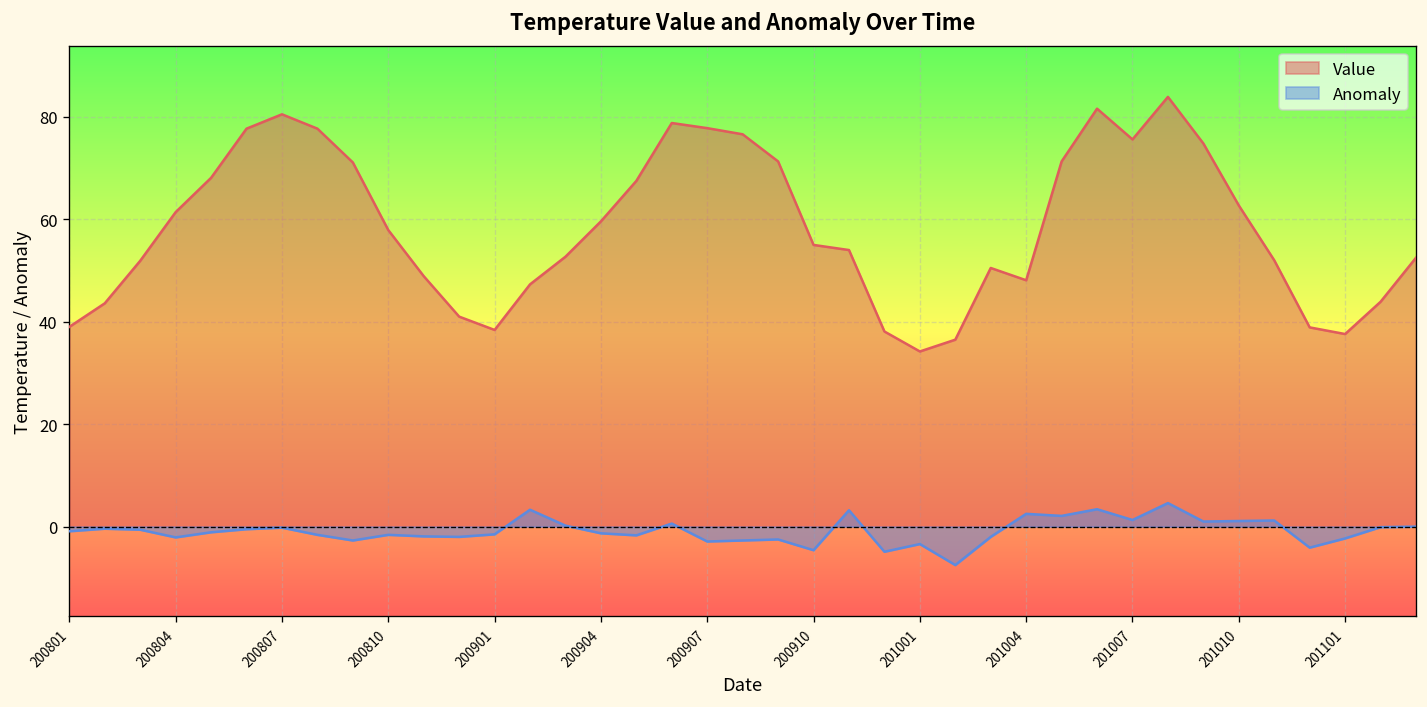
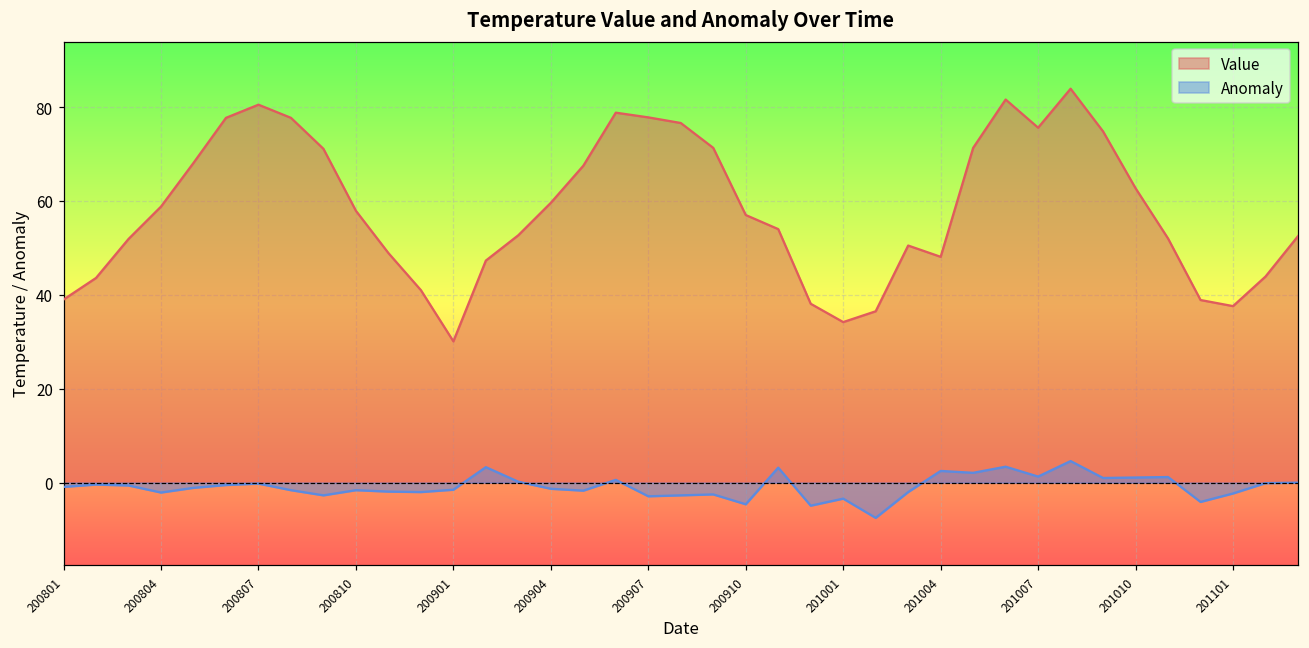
Value, 200804: 61 -> 59
Value, 200901: 38 -> 30
Value, 200910: 55 -> 57
